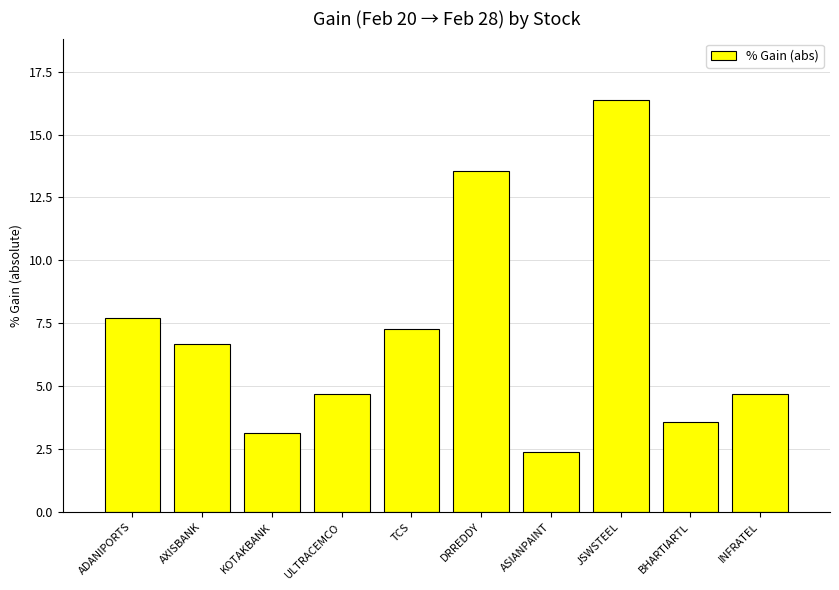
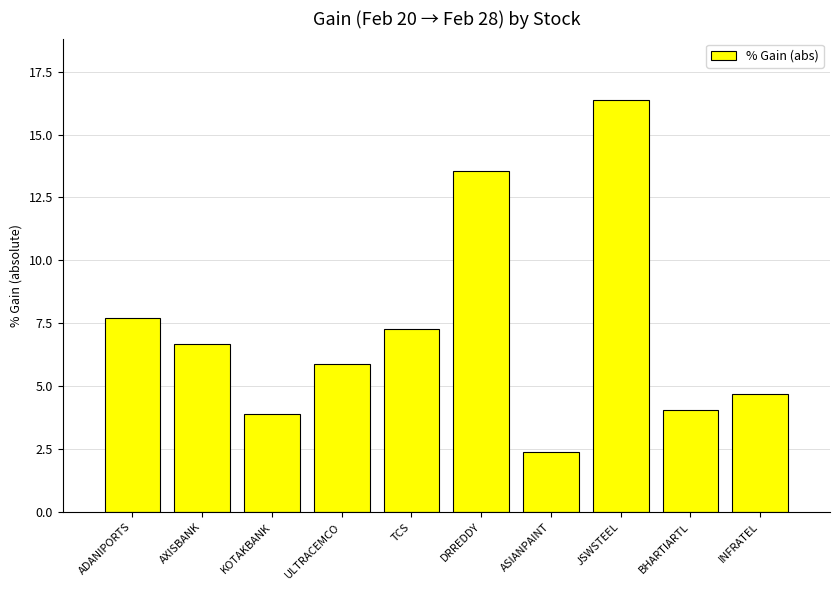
KOTAKBANK: 3.1 -> 3.9
ULTRACEMCO: 4.7 -> 5.9
BHARTIARTL: 3.6 -> 4.1
